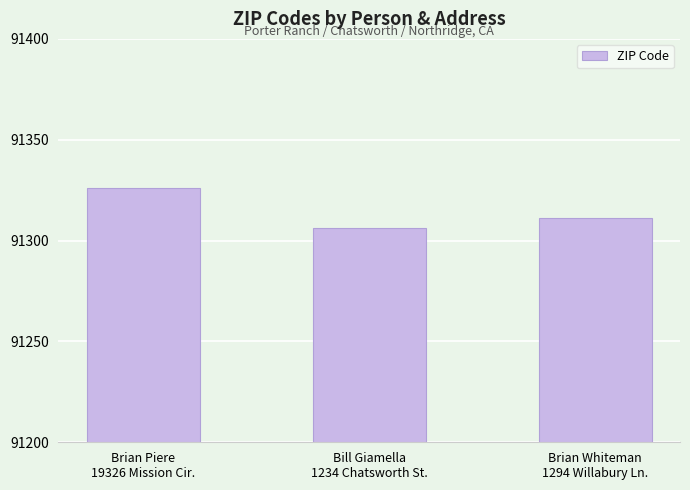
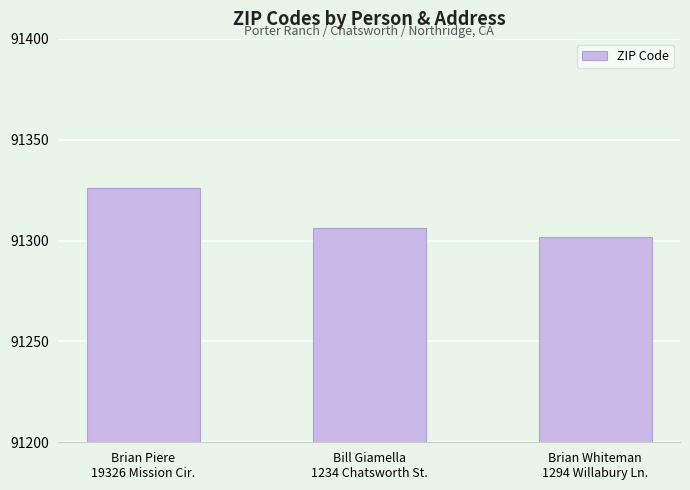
Brian Whiteman 1294 Willabury Ln.: 91311 -> 91302
